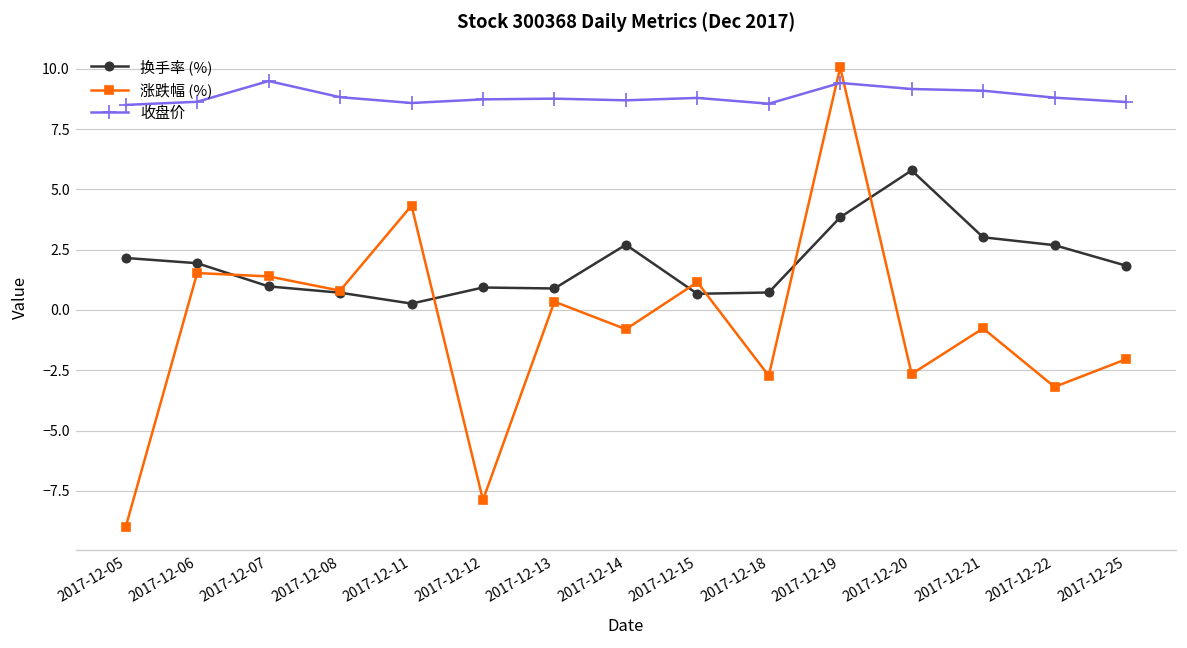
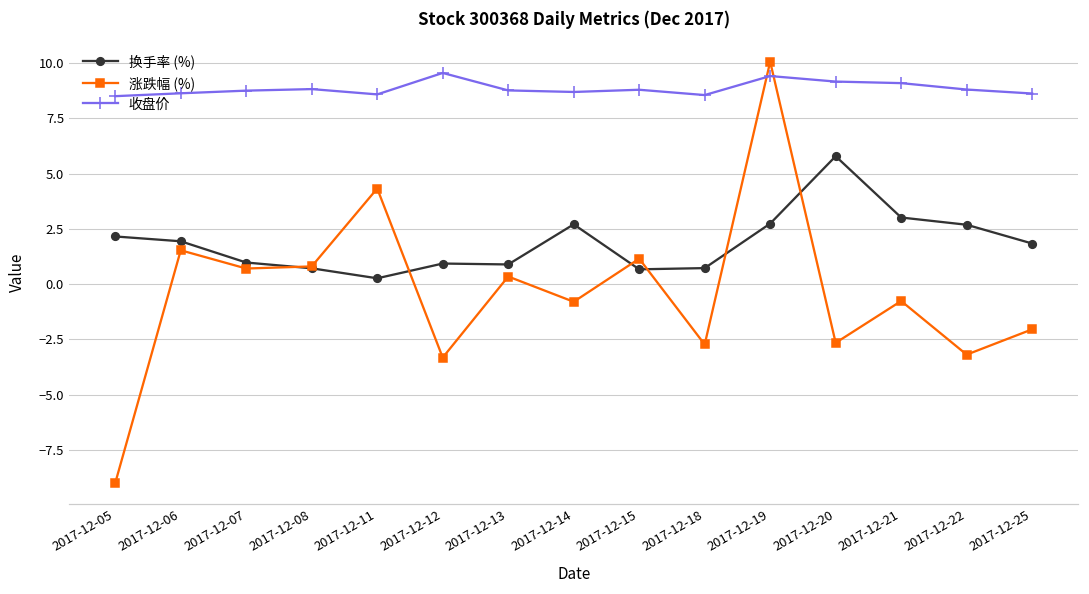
涨跌幅 (%), 2017-12-07: 1.4 -> 0.7
收盘价, 2017-12-07: 9.5 -> 8.8
涨跌幅 (%), 2017-12-12: -7.9 -> -3.3
收盘价, 2017-12-12: 8.7 -> 9.6
换手率 (%), 2017-12-19: 3.8 -> 2.7
